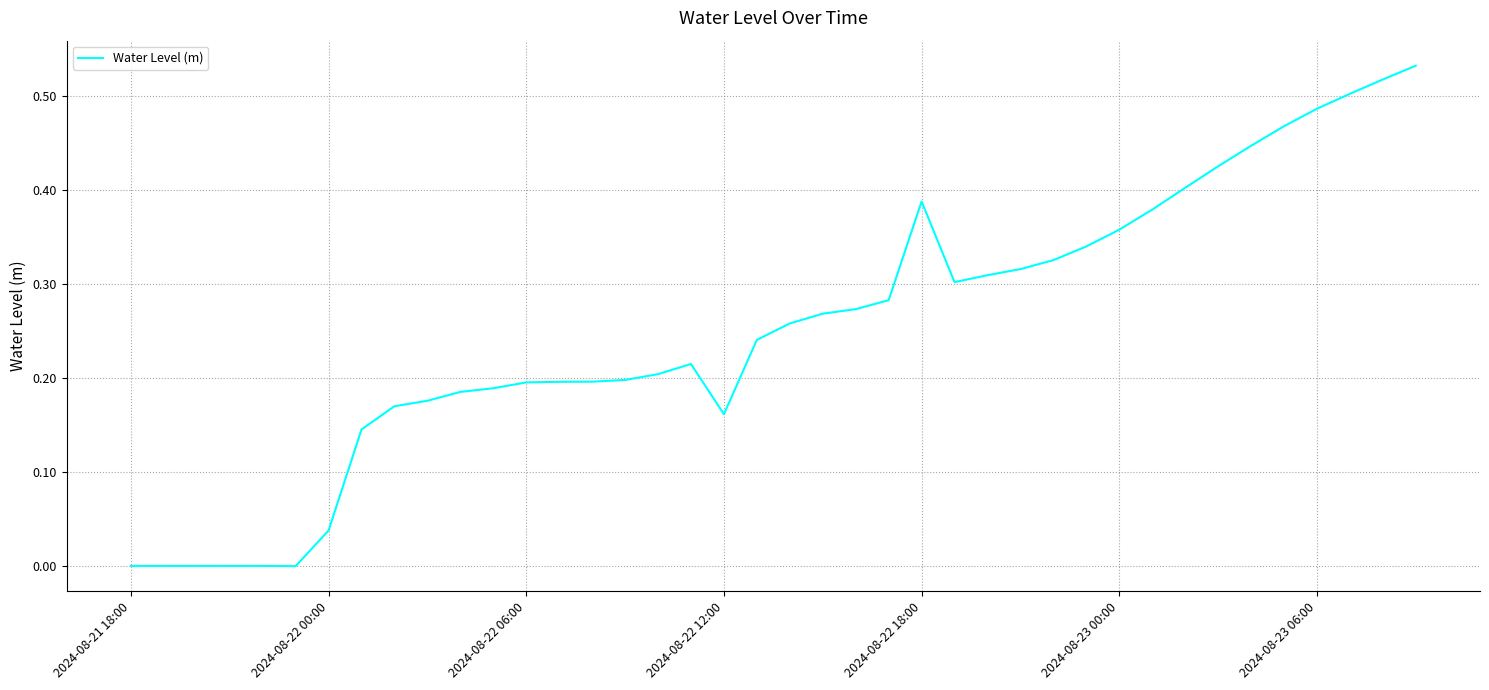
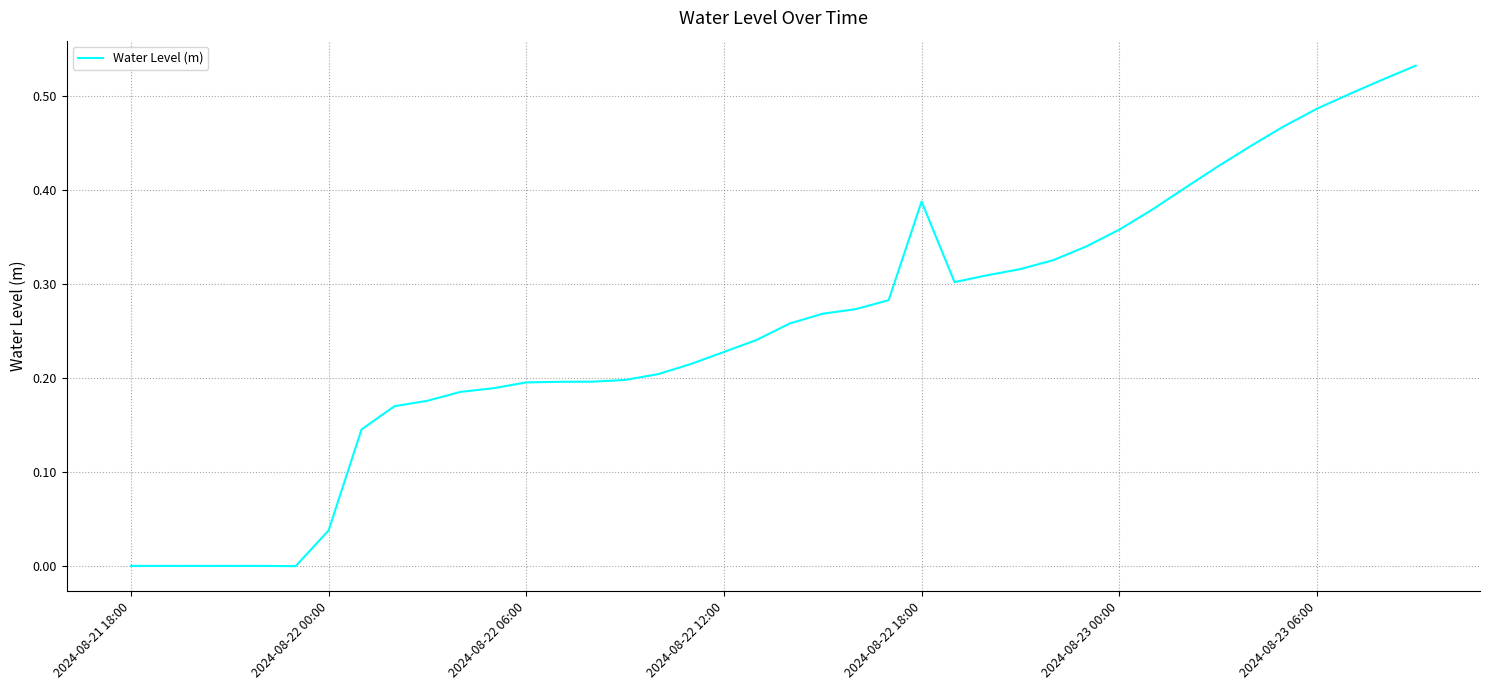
2024-08-22 12:00: 0.16 -> 0.23
